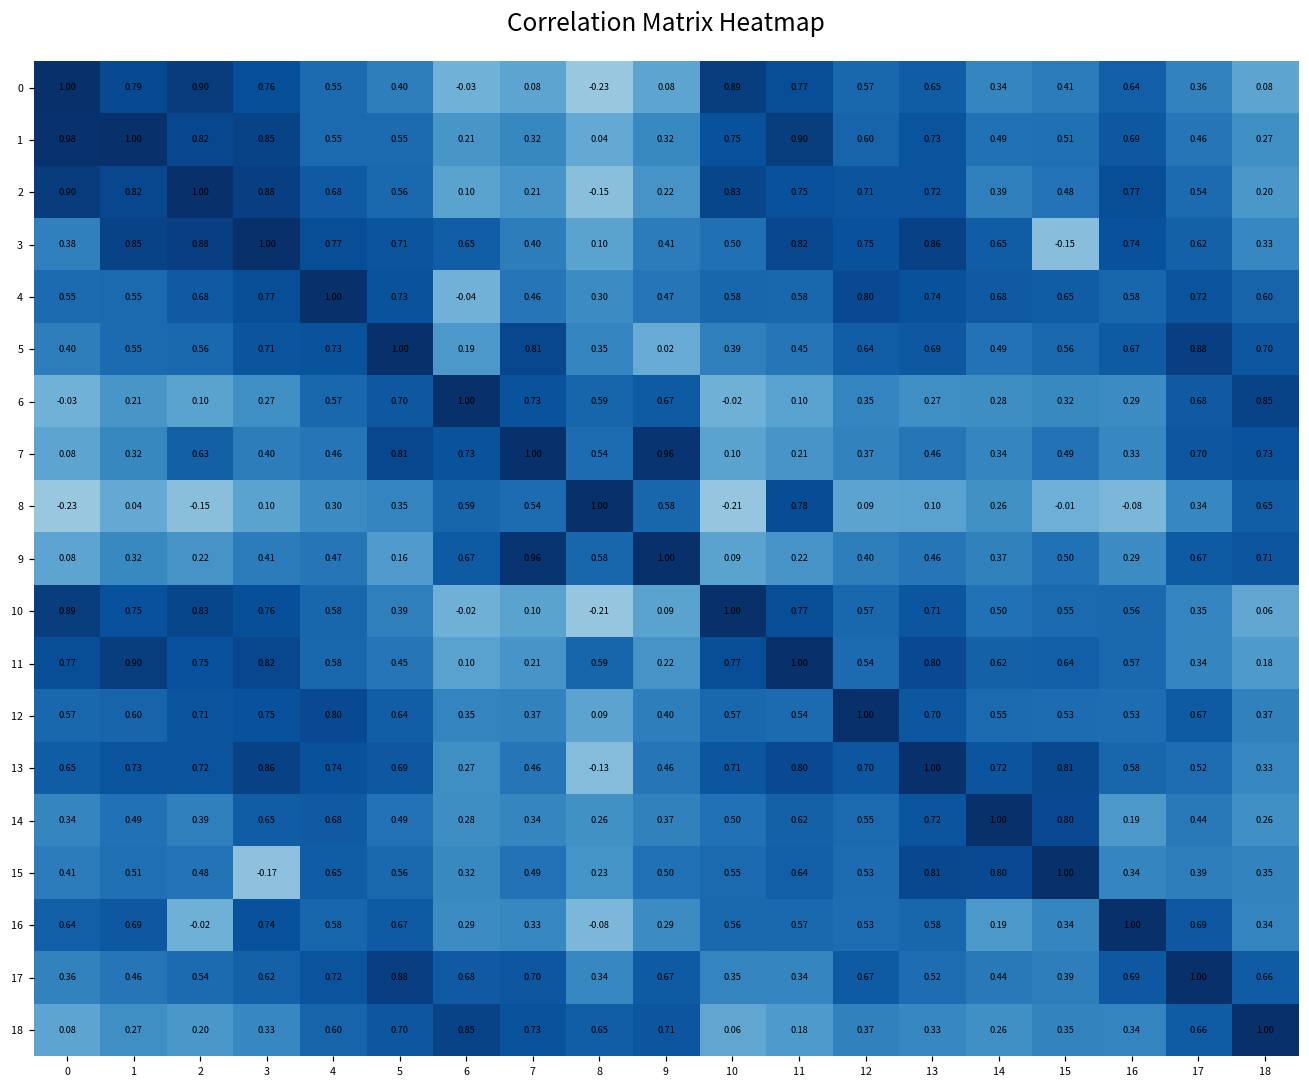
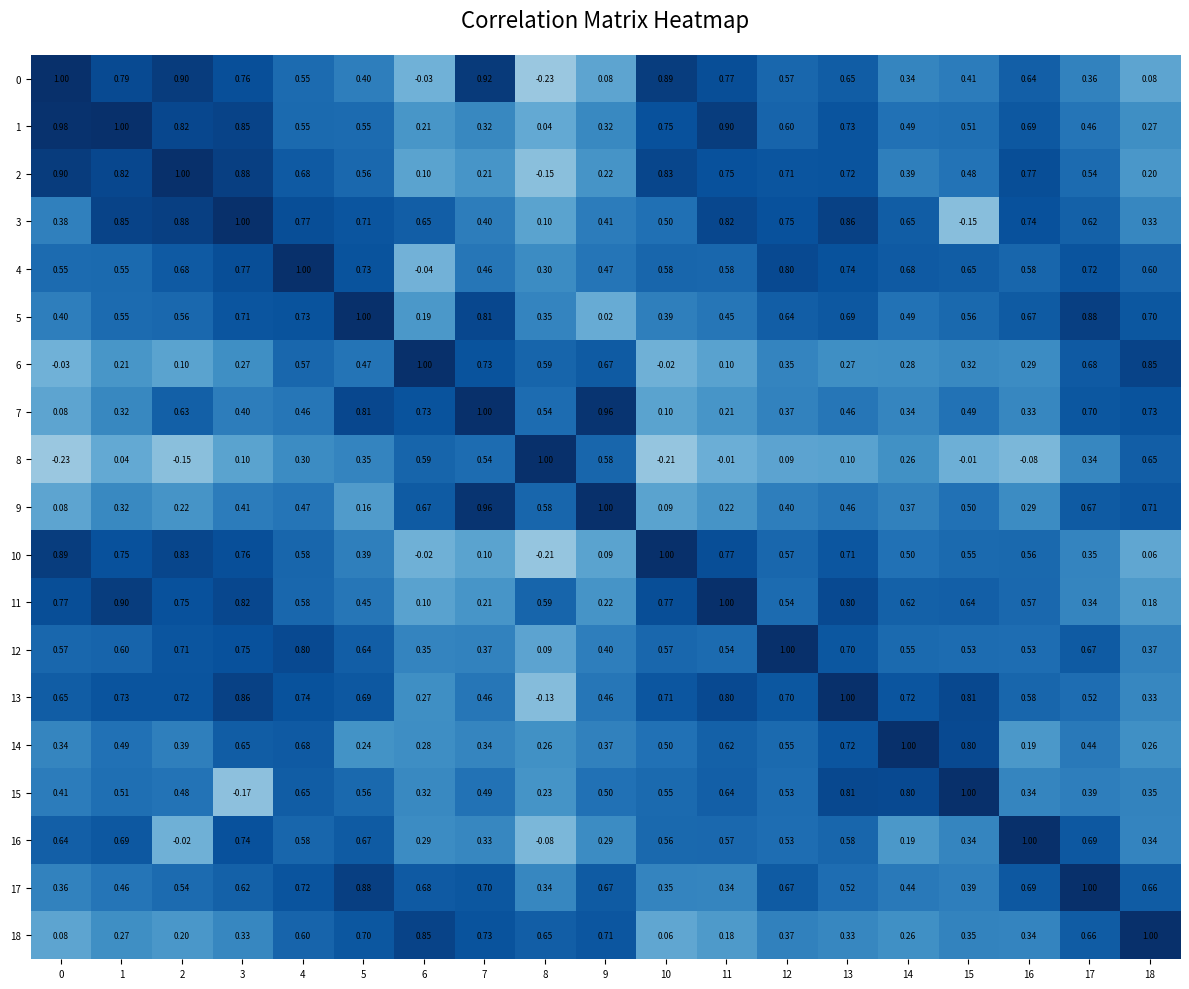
0, 7: 0.08 -> 0.92
6, 5: 0.70 -> 0.47
8, 11: 0.78 -> -0.01
14, 5: 0.49 -> 0.24
